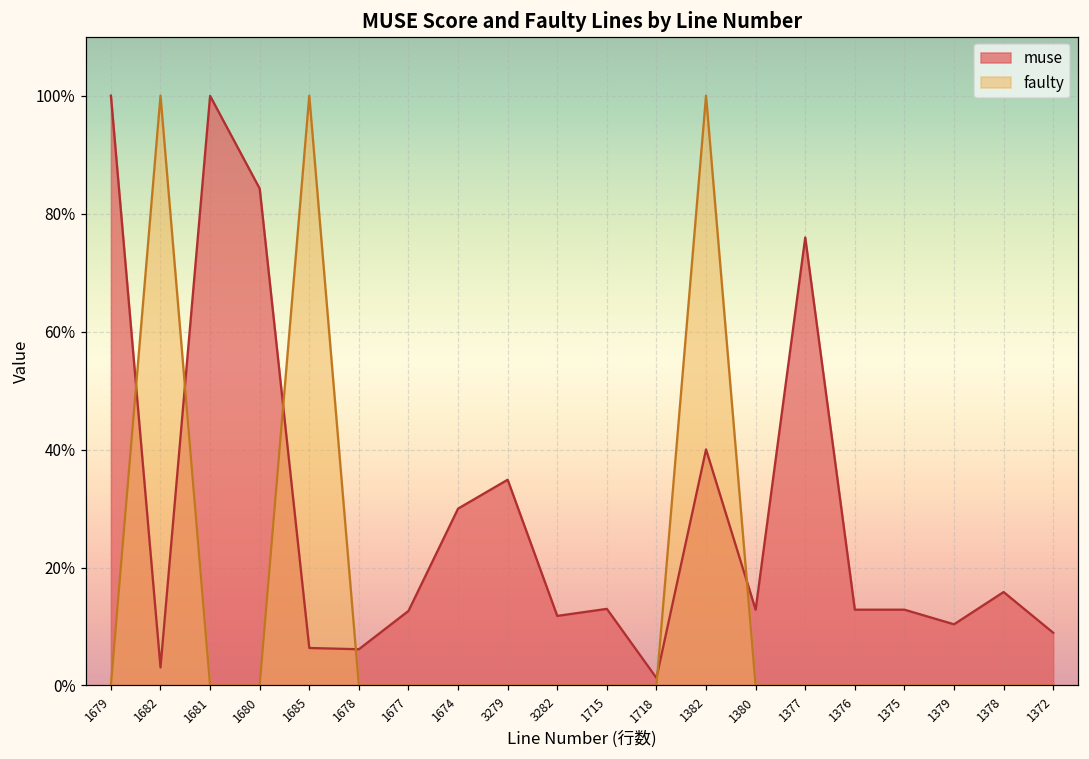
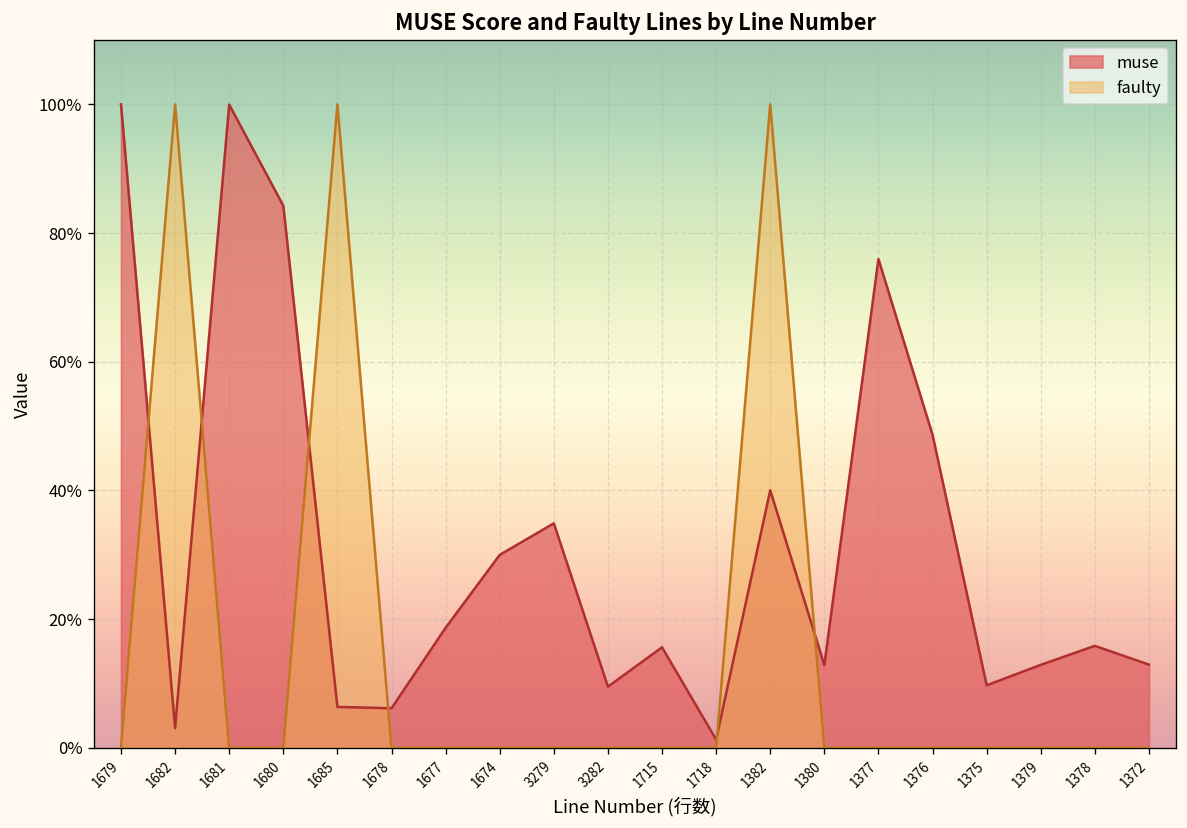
muse, 1677: 13% -> 19%
muse, 3282: 12% -> 9%
muse, 1715: 13% -> 16%
muse, 1376: 13% -> 49%
muse, 1375: 13% -> 10%
muse, 1379: 10% -> 13%
muse, 1372: 9% -> 13%
